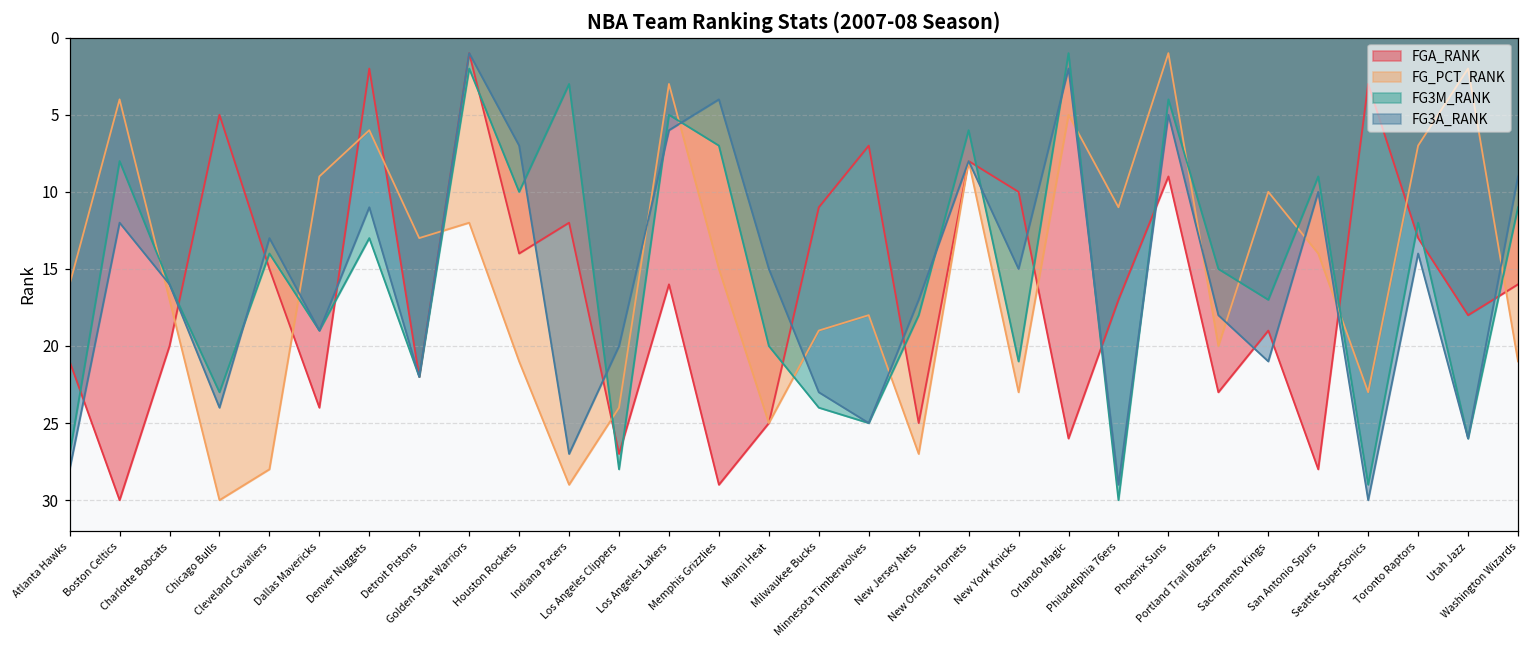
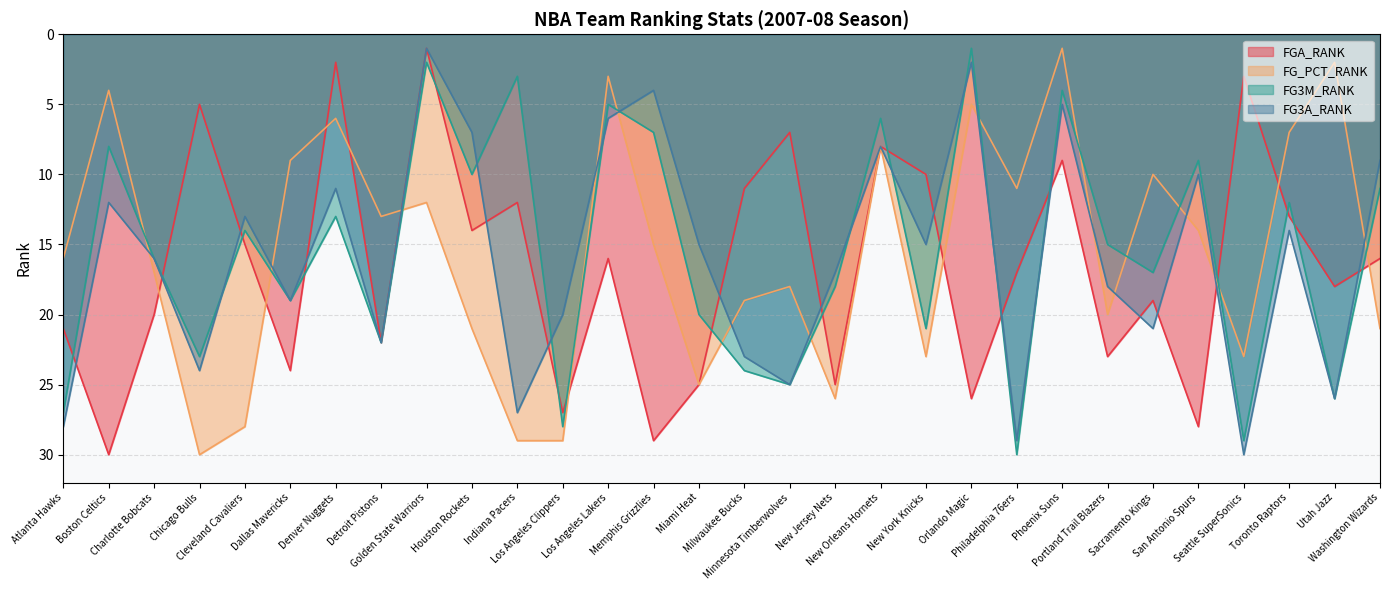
FG_PCT_RANK, Los Angeles Clippers: 24 -> 29
FG_PCT_RANK, New Jersey Nets: 27 -> 26
